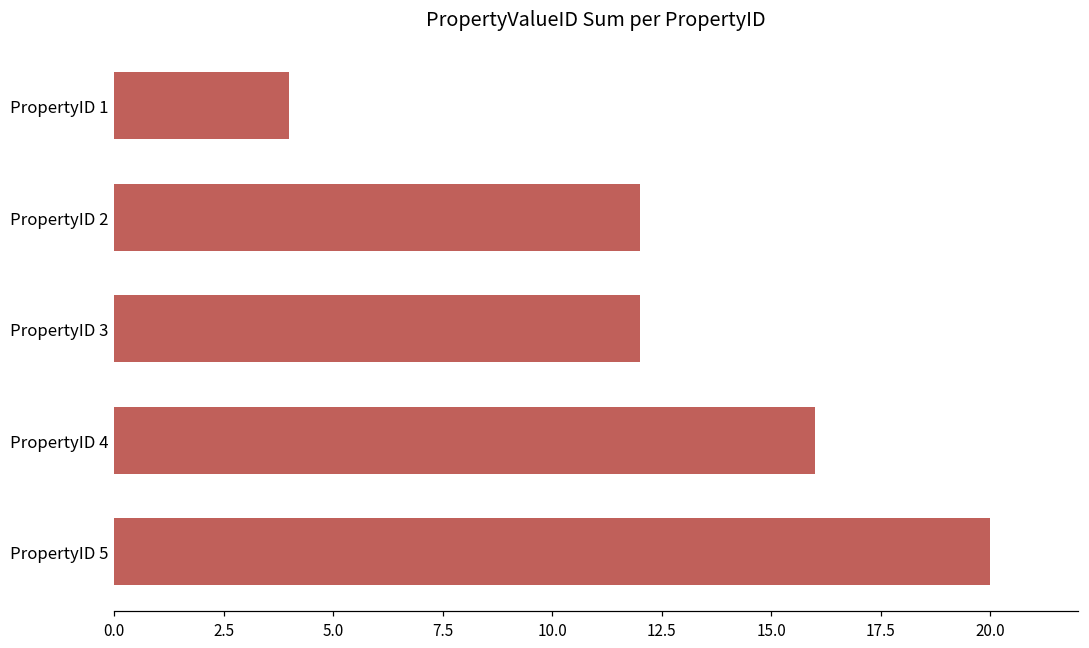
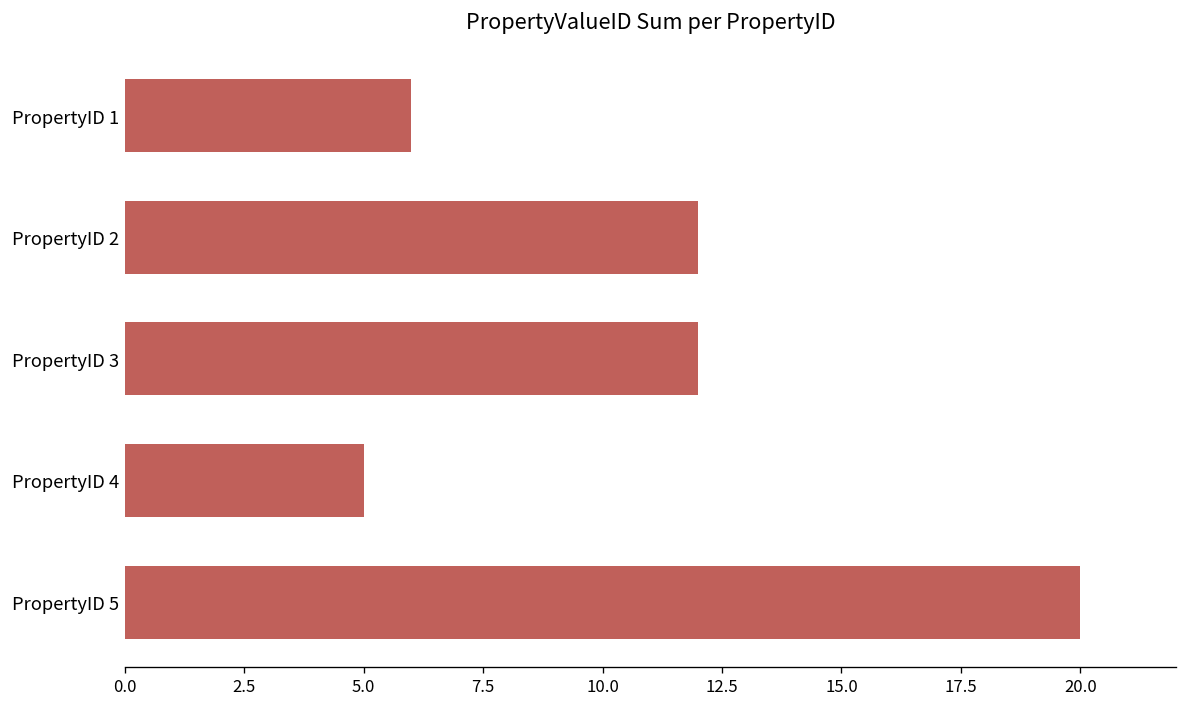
PropertyID 1: 4 -> 6
PropertyID 4: 16 -> 5
